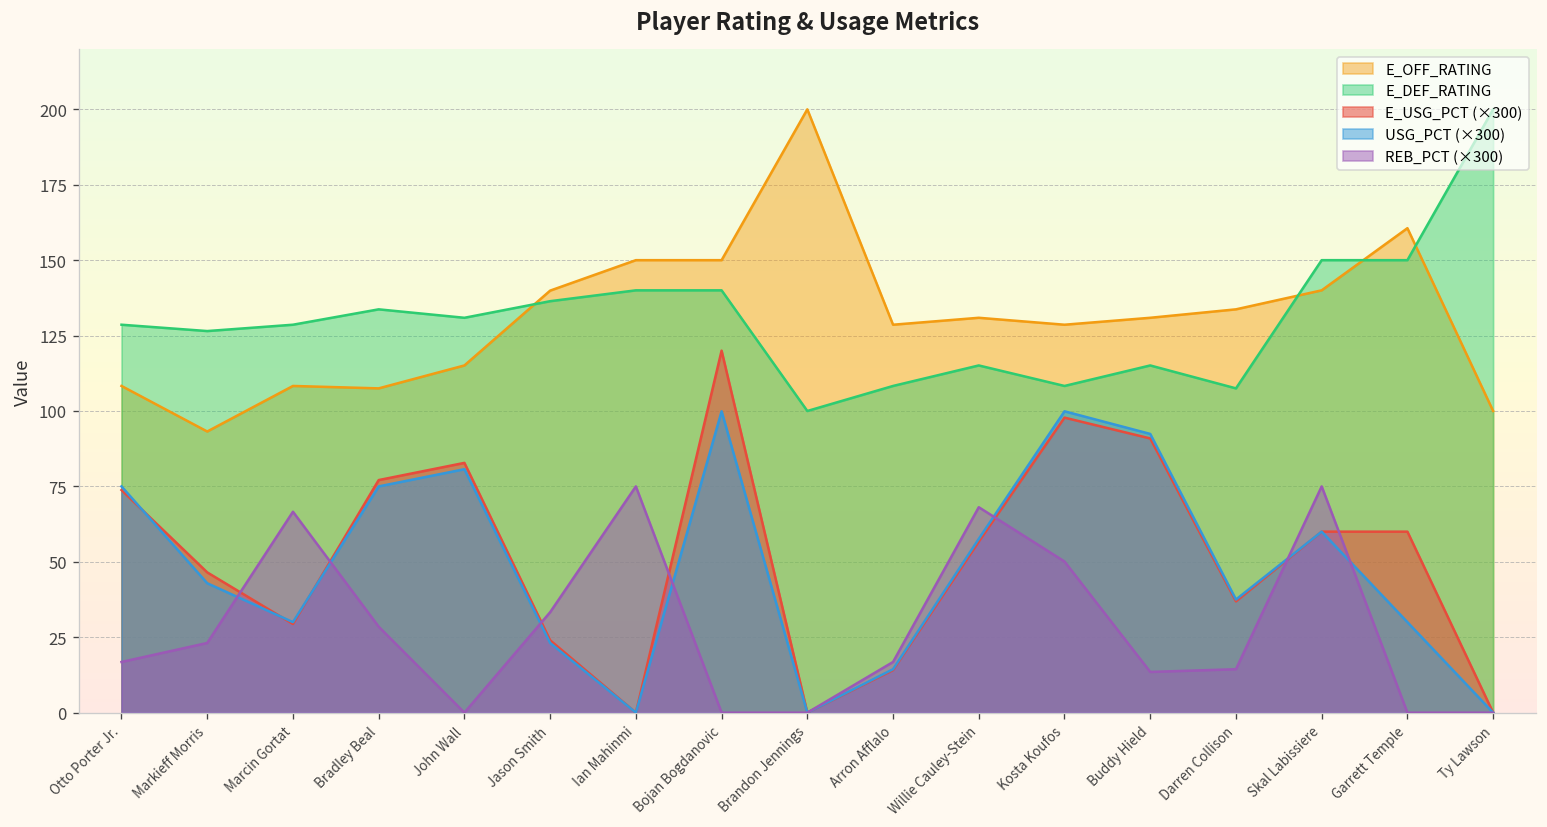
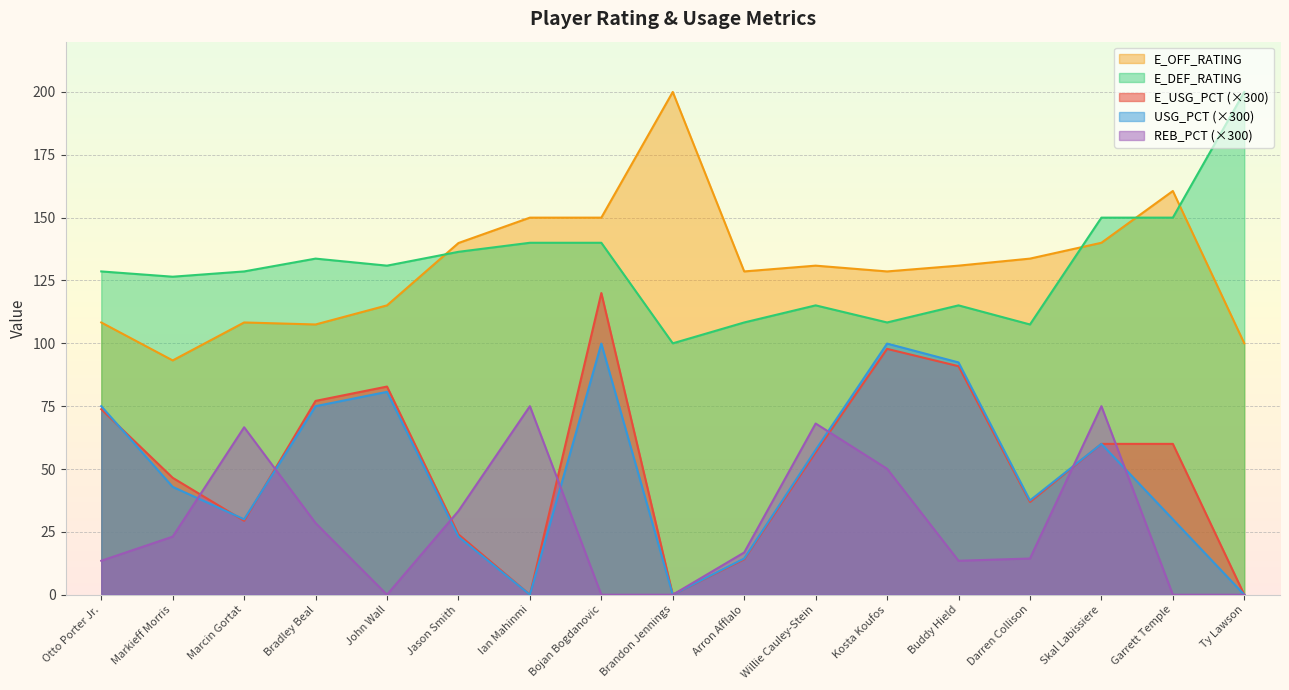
REB_PCT (×300), Otto Porter Jr.: 17 -> 14
